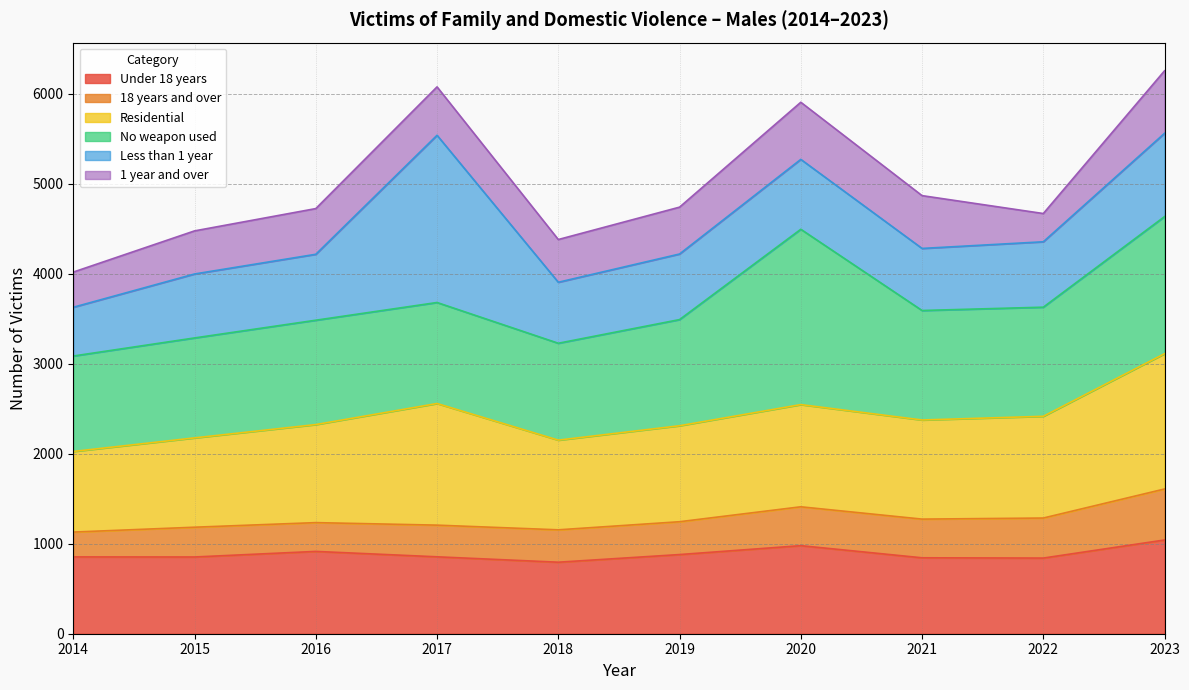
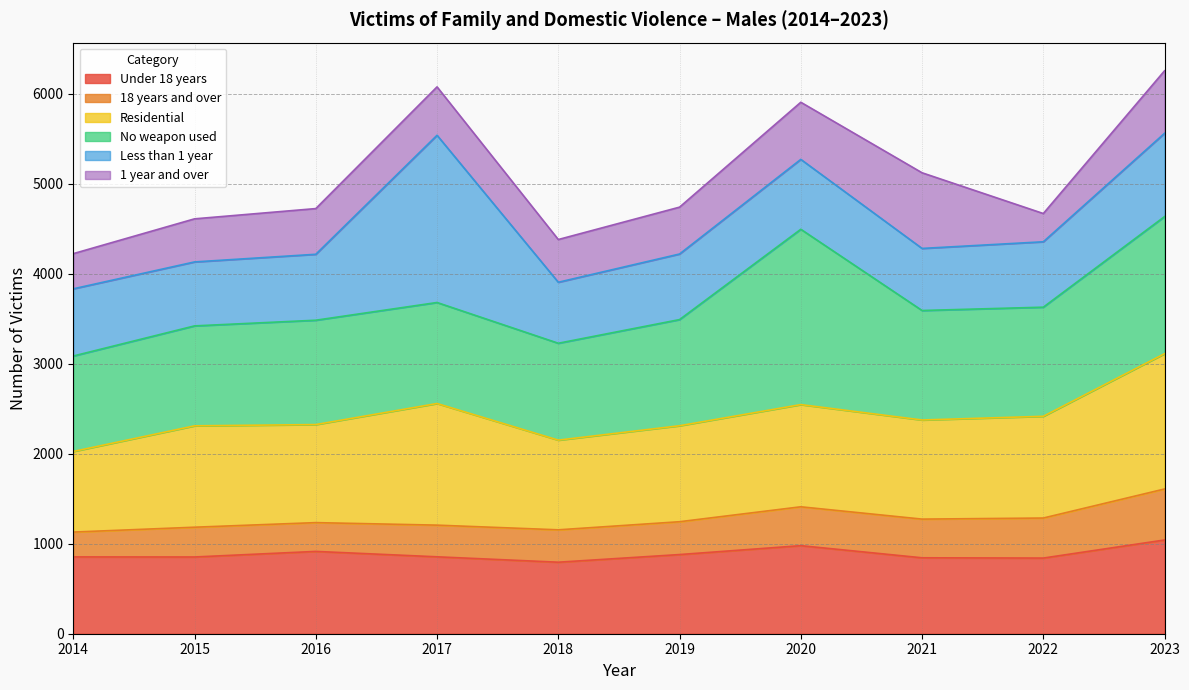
Less than 1 year, 2014: 500 -> 700
Residential, 2015: 1000 -> 1100
1 year and over, 2021: 600 -> 800
